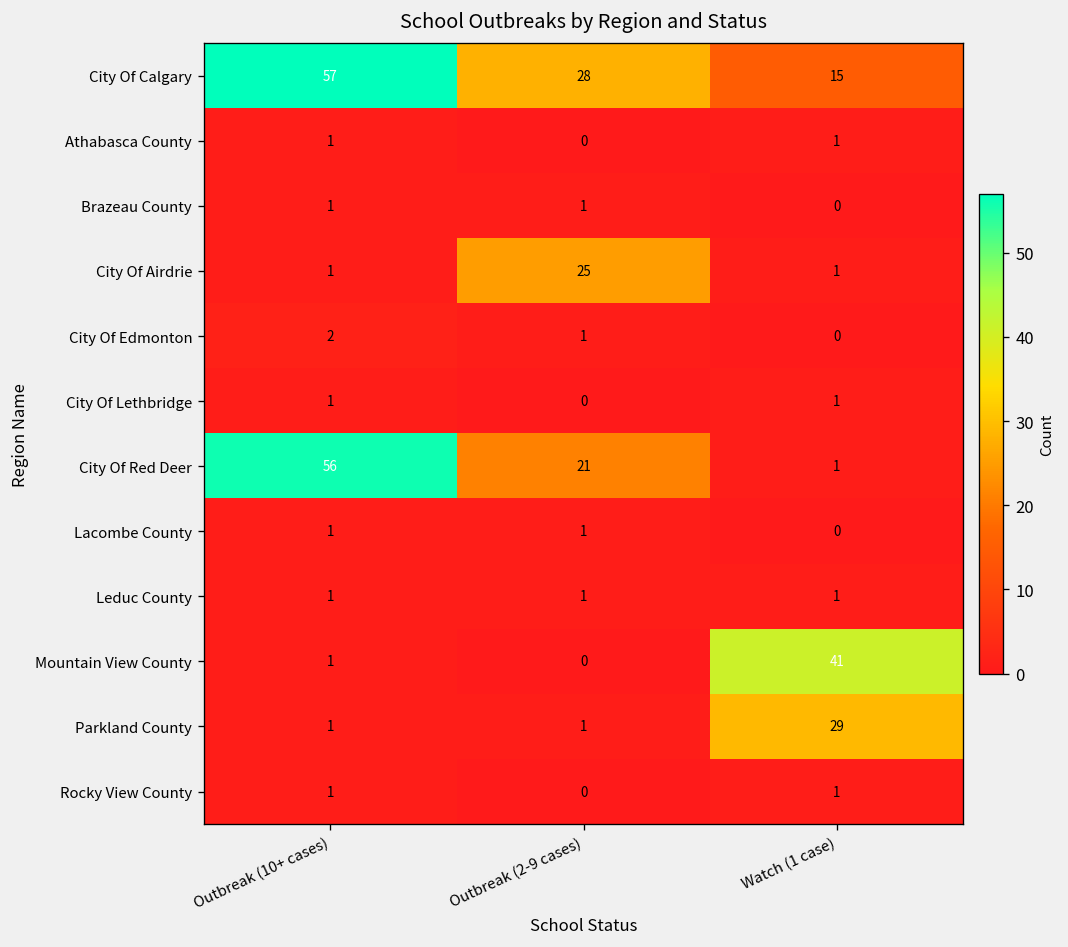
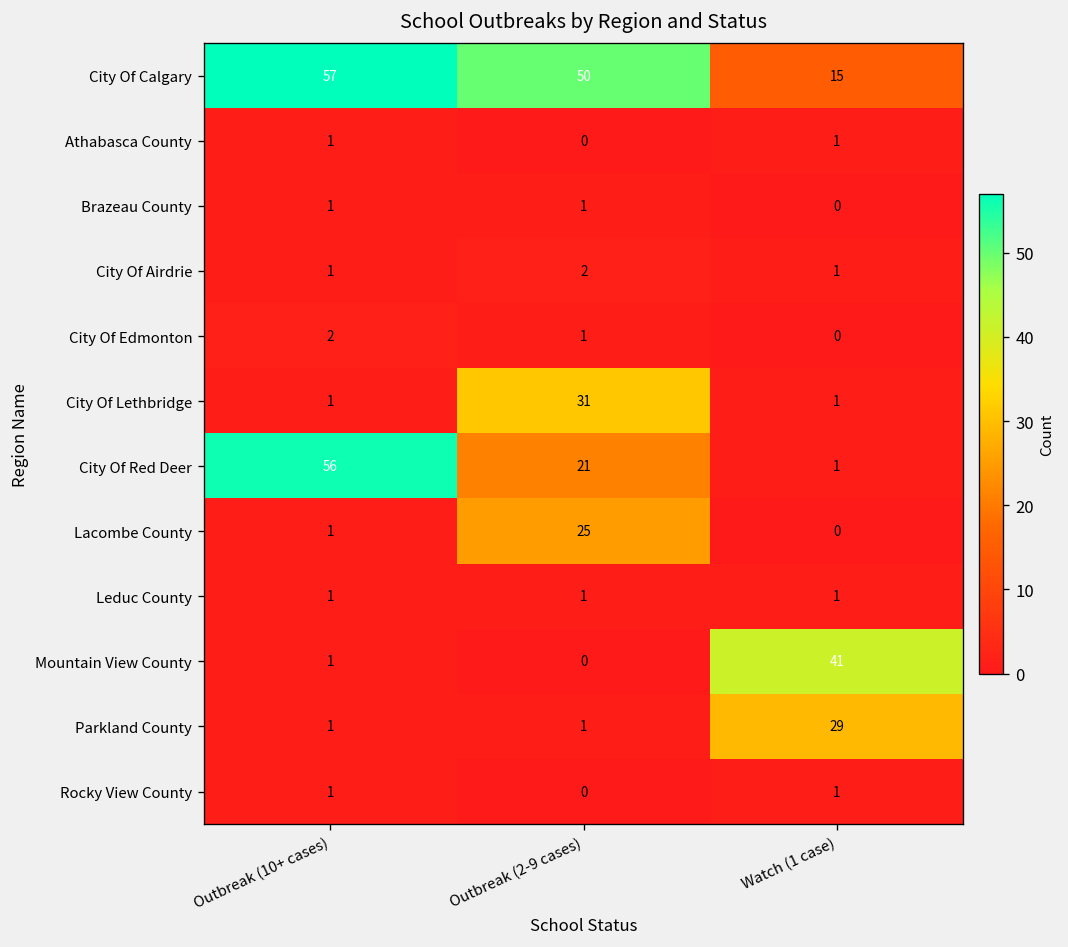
City Of Calgary, Outbreak (2-9 cases): 28 -> 50
City Of Airdrie, Outbreak (2-9 cases): 25 -> 2
City Of Lethbridge, Outbreak (2-9 cases): 0 -> 31
Lacombe County, Outbreak (2-9 cases): 1 -> 25
